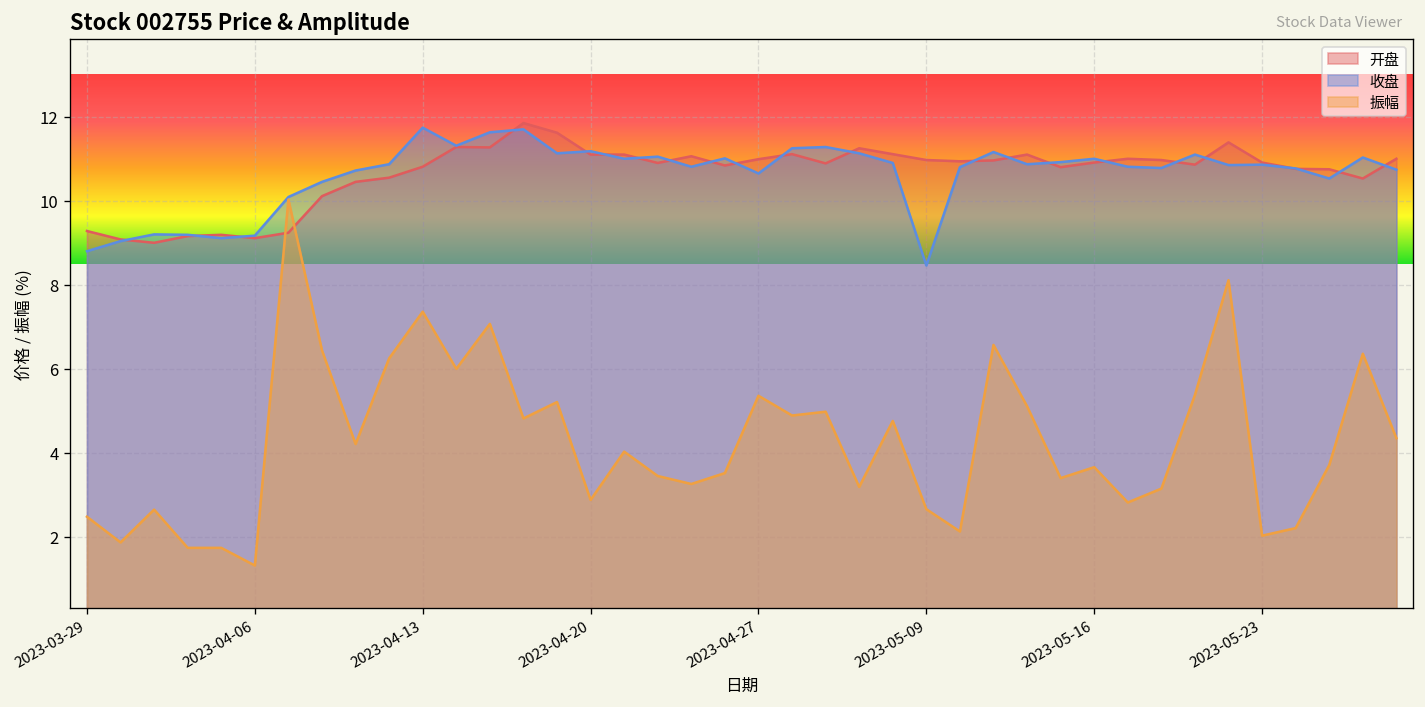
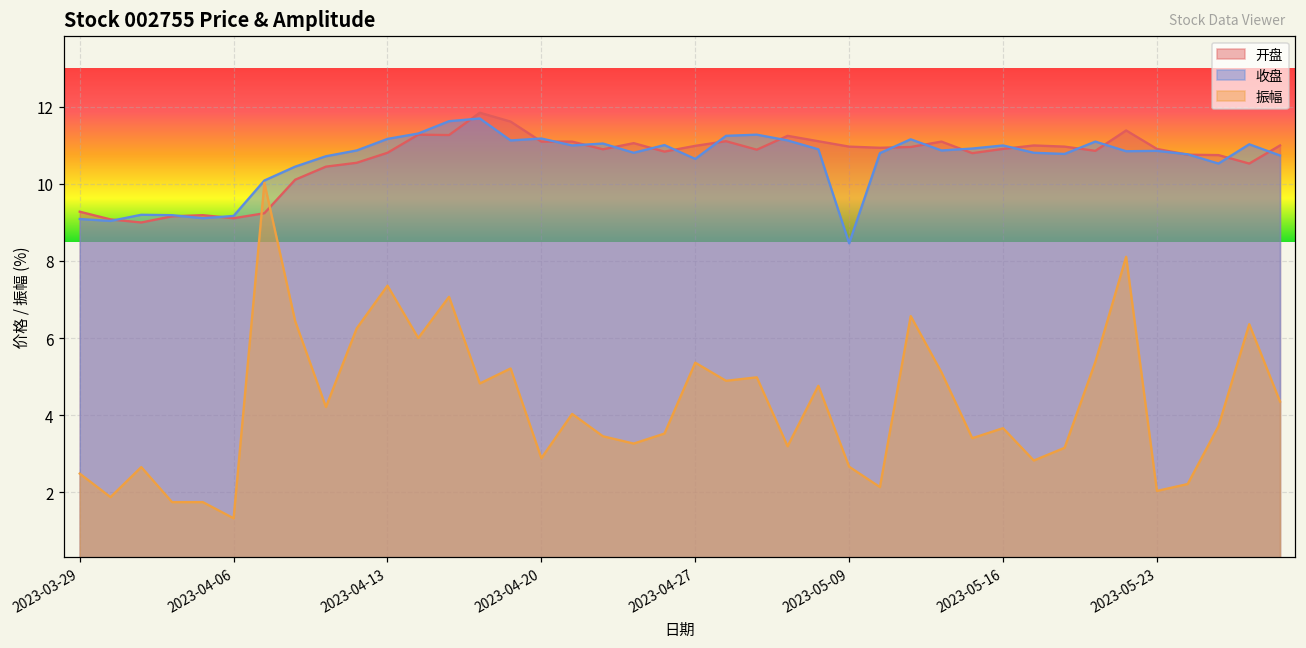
收盘, 2023-03-29: 8.8 -> 9.1
收盘, 2023-04-13: 11.7 -> 11.2
